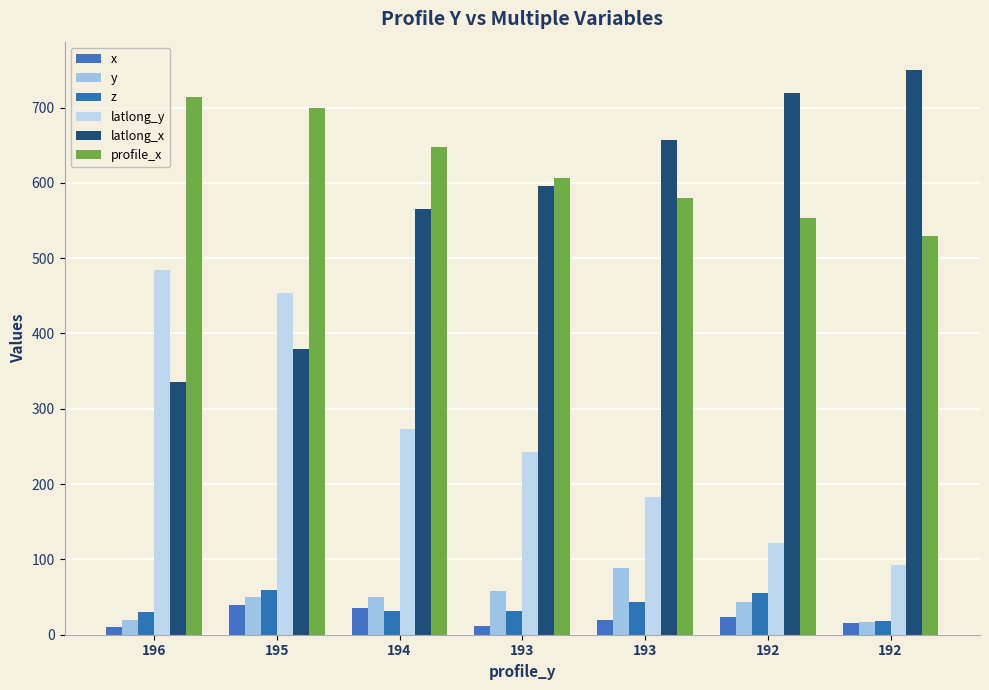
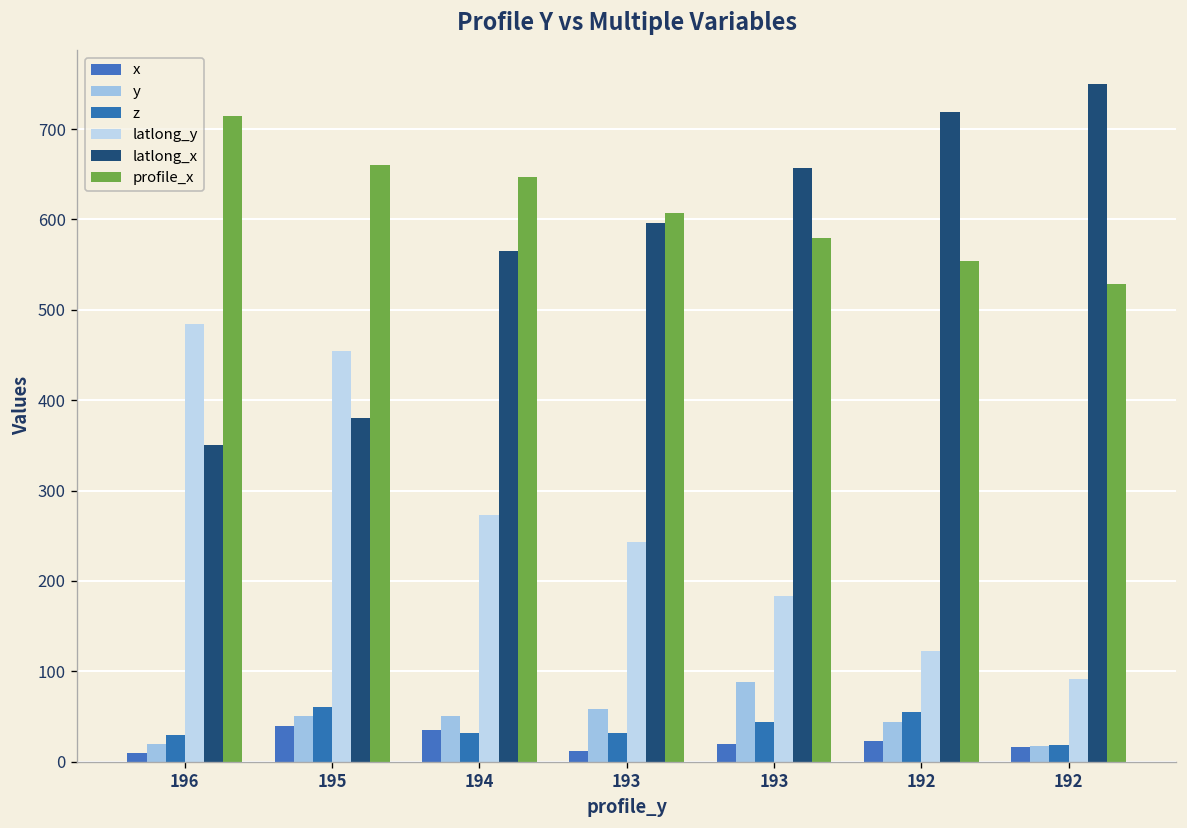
latlong_x, 196: 340 -> 350
profile_x, 195: 700 -> 660
